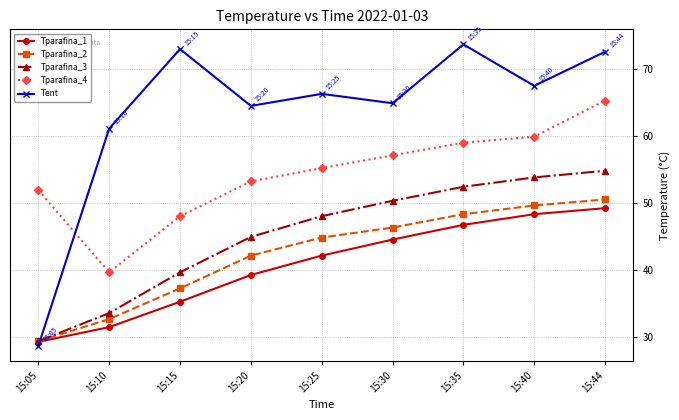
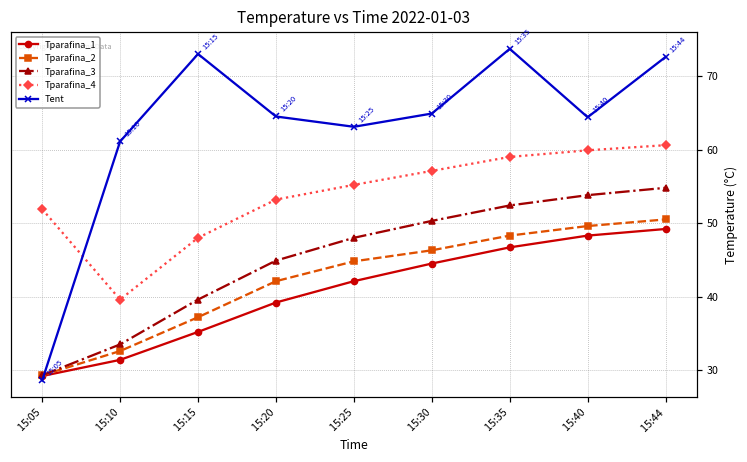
Tent, 15:25: 66 -> 63
Tent, 15:40: 68 -> 64
Tparafina_4, 15:44: 65 -> 61
